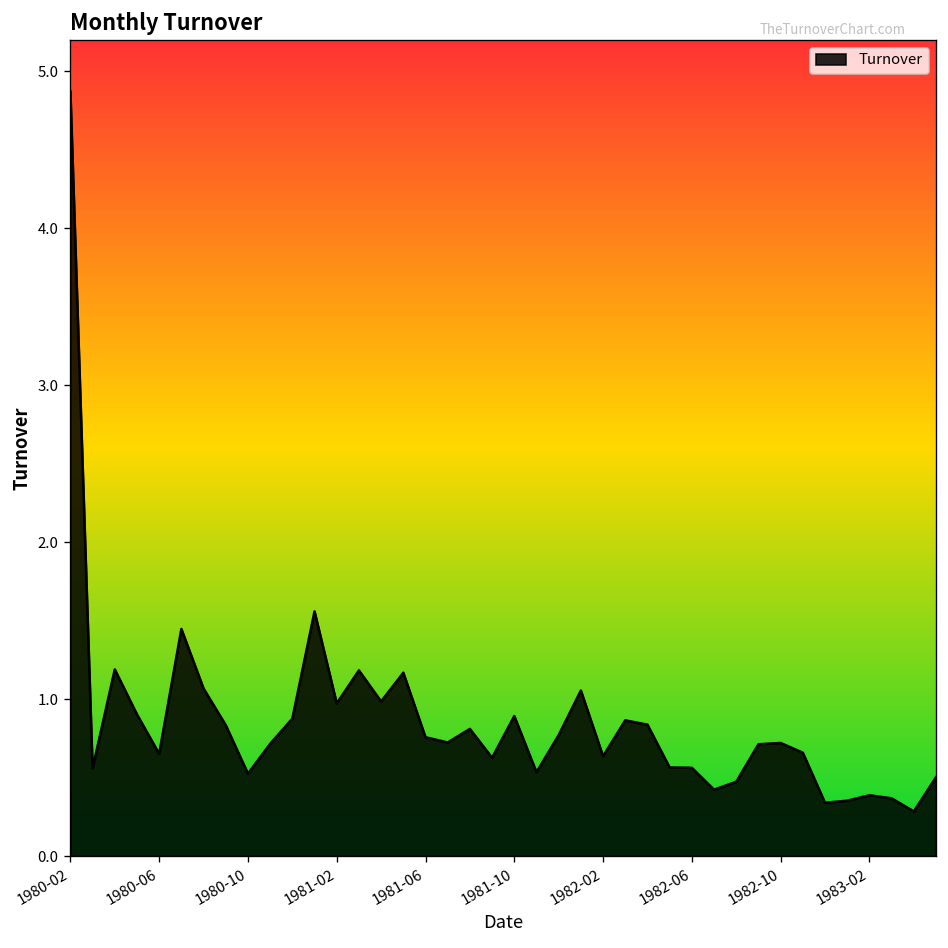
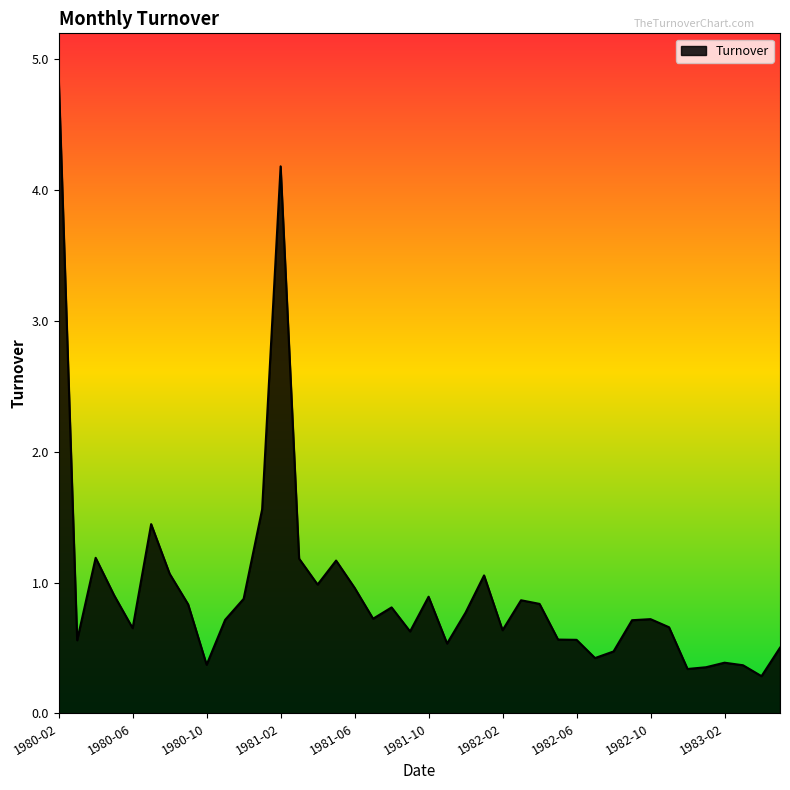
1980-10: 0.53 -> 0.37
1981-02: 0.97 -> 4.18
1981-06: 0.76 -> 0.96
